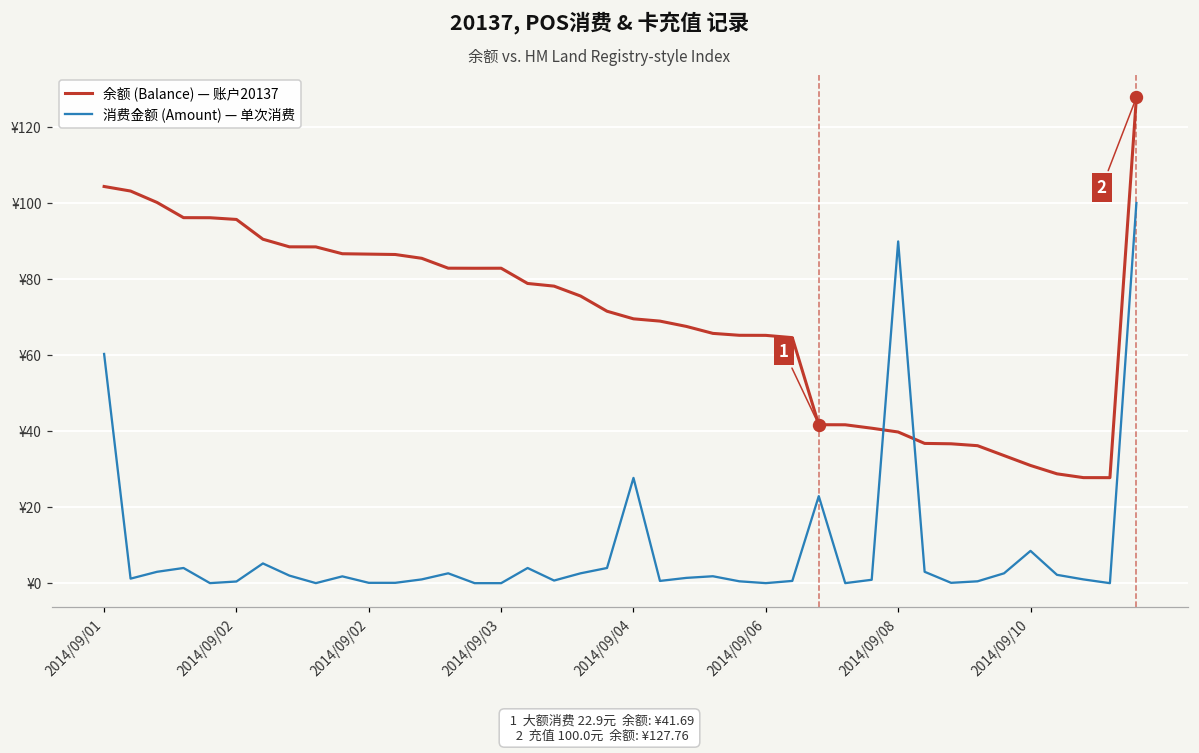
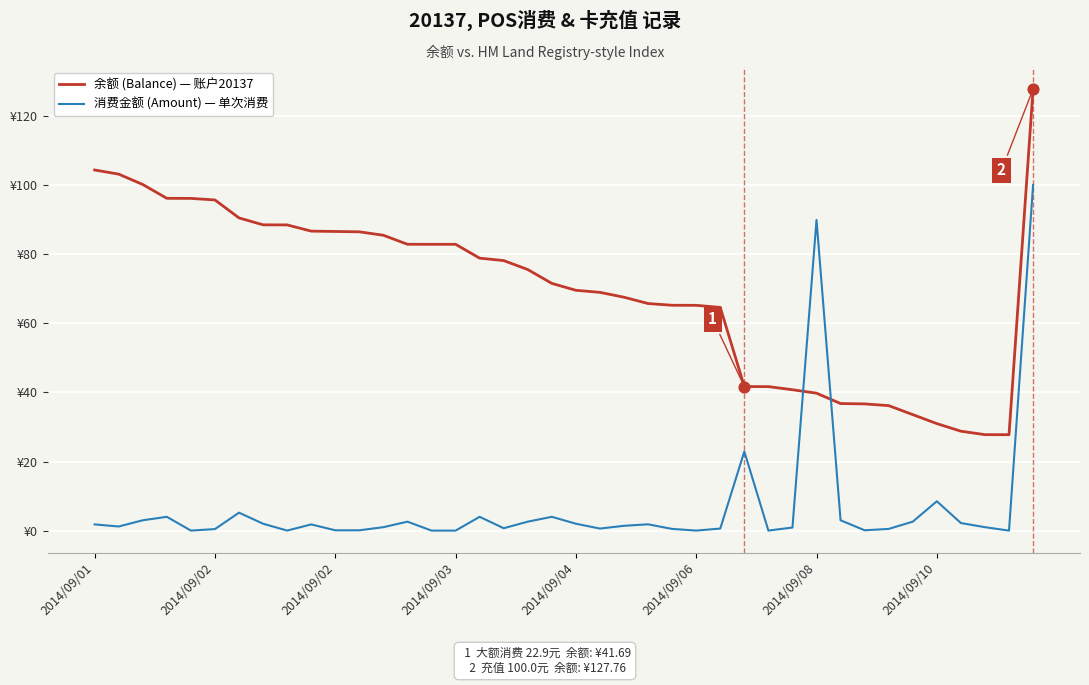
消费金额 (Amount) — 单次消费, 2014/09/01: ¥60 -> ¥2
消费金额 (Amount) — 单次消费, 2014/09/04: ¥28 -> ¥2
